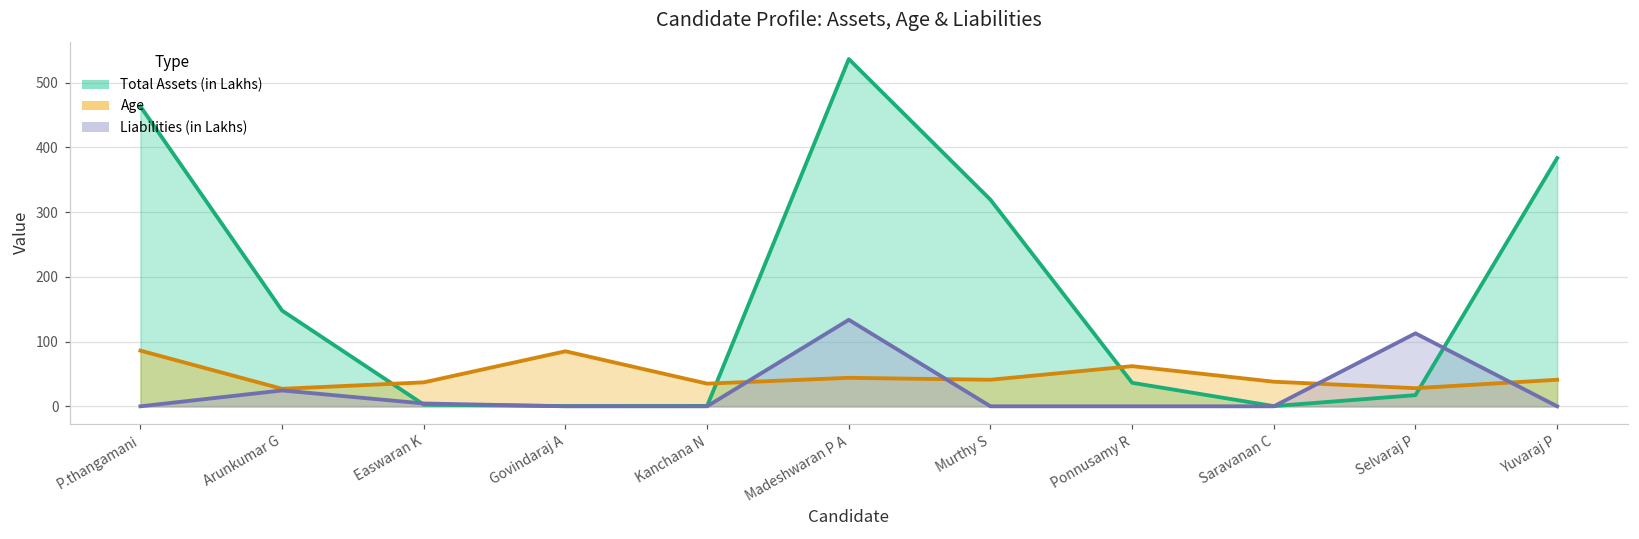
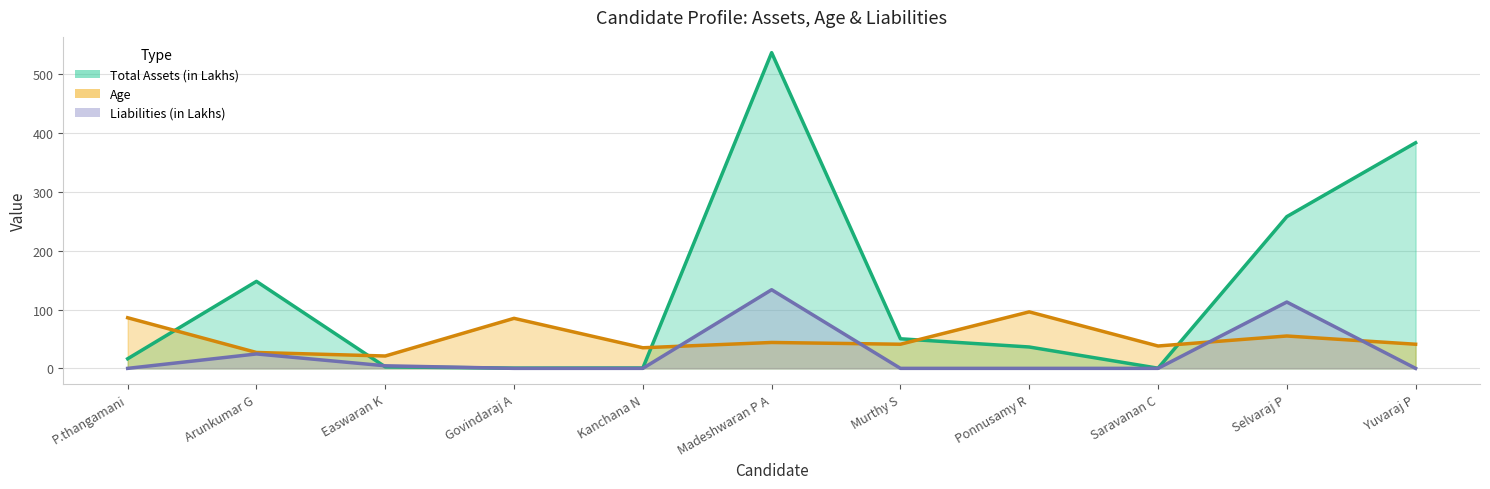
Total Assets (in Lakhs), P.thangamani: 460 -> 20
Age, Easwaran K: 40 -> 20
Total Assets (in Lakhs), Murthy S: 320 -> 50
Age, Ponnusamy R: 60 -> 100
Total Assets (in Lakhs), Selvaraj P: 20 -> 260
Age, Selvaraj P: 30 -> 60
